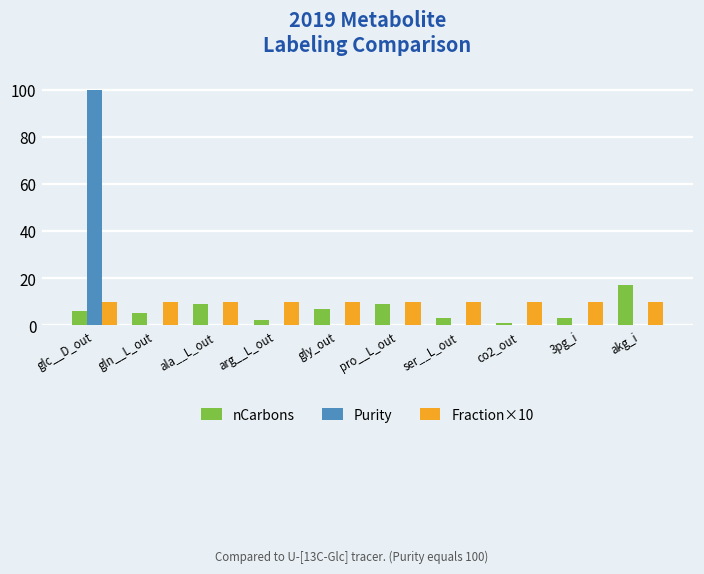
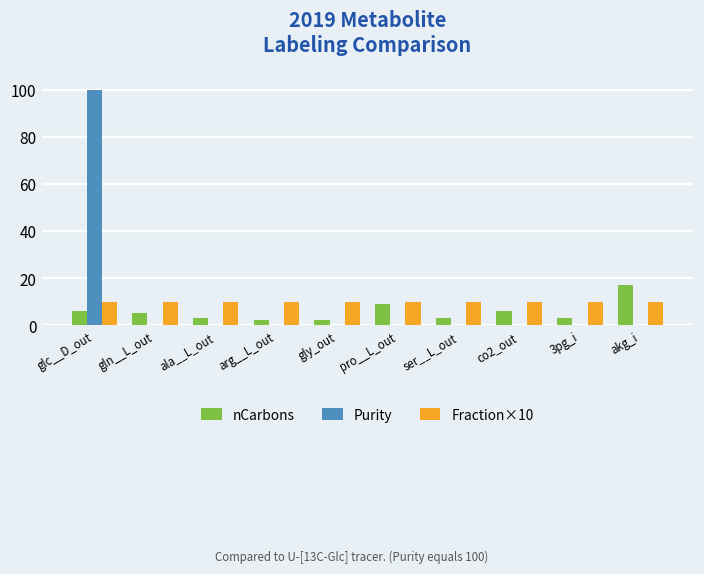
nCarbons, ala__L_out: 9 -> 3
nCarbons, gly_out: 7 -> 2
nCarbons, co2_out: 1 -> 6
